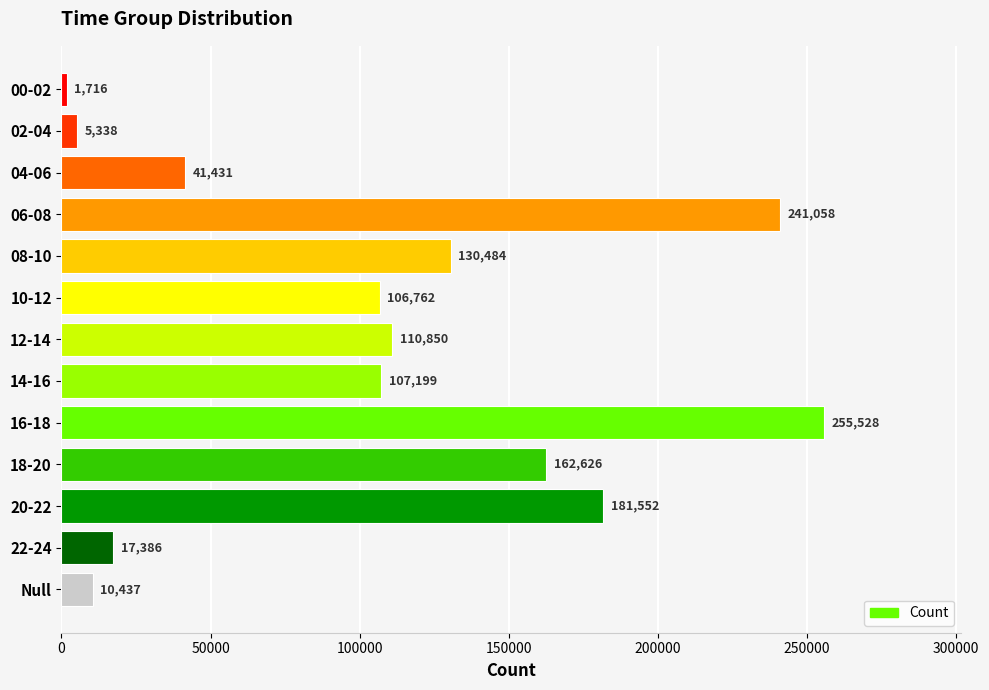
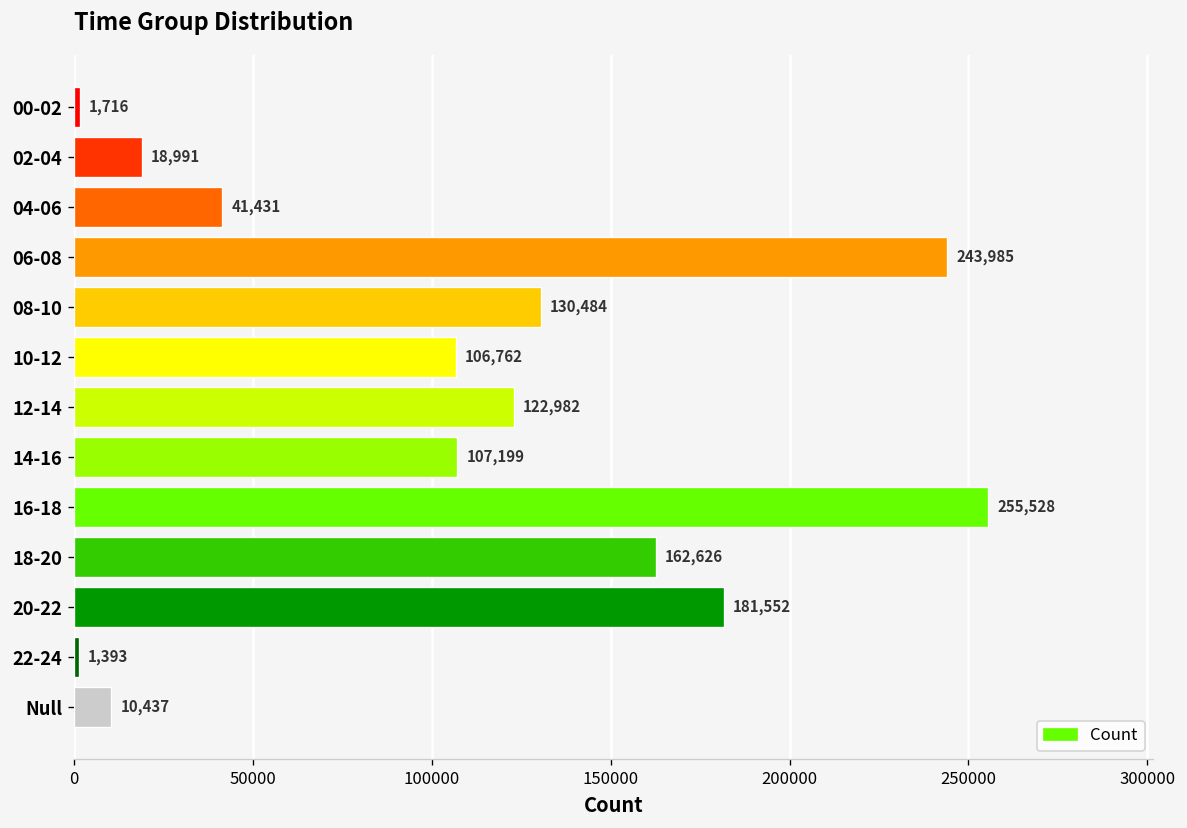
02-04: 5,338 -> 18,991
06-08: 241,058 -> 243,985
12-14: 110,850 -> 122,982
22-24: 17,386 -> 1,393
